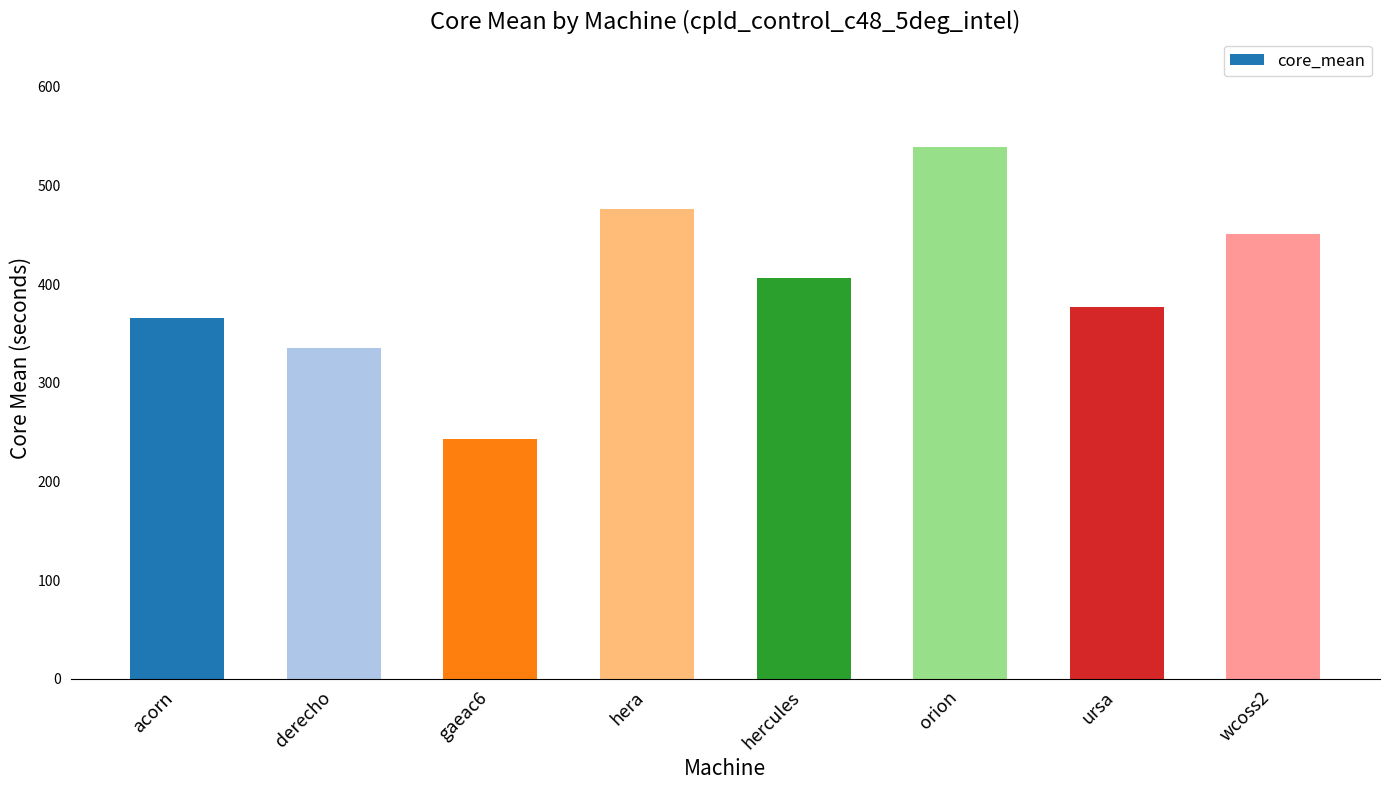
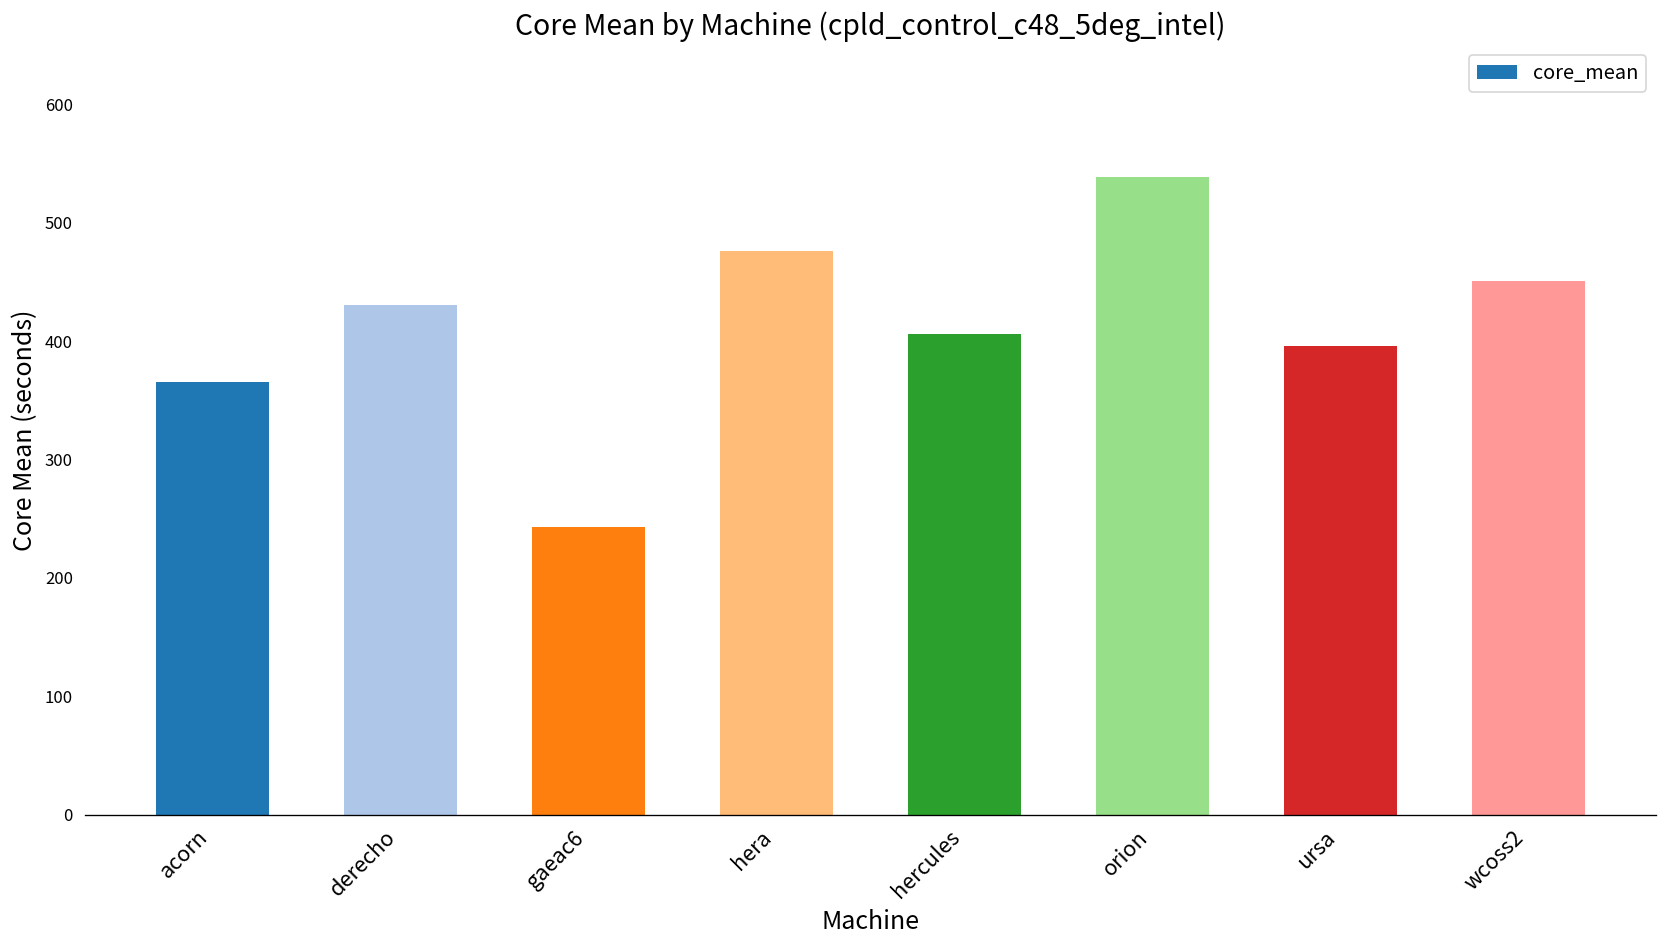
derecho: 340 -> 430
ursa: 380 -> 400
